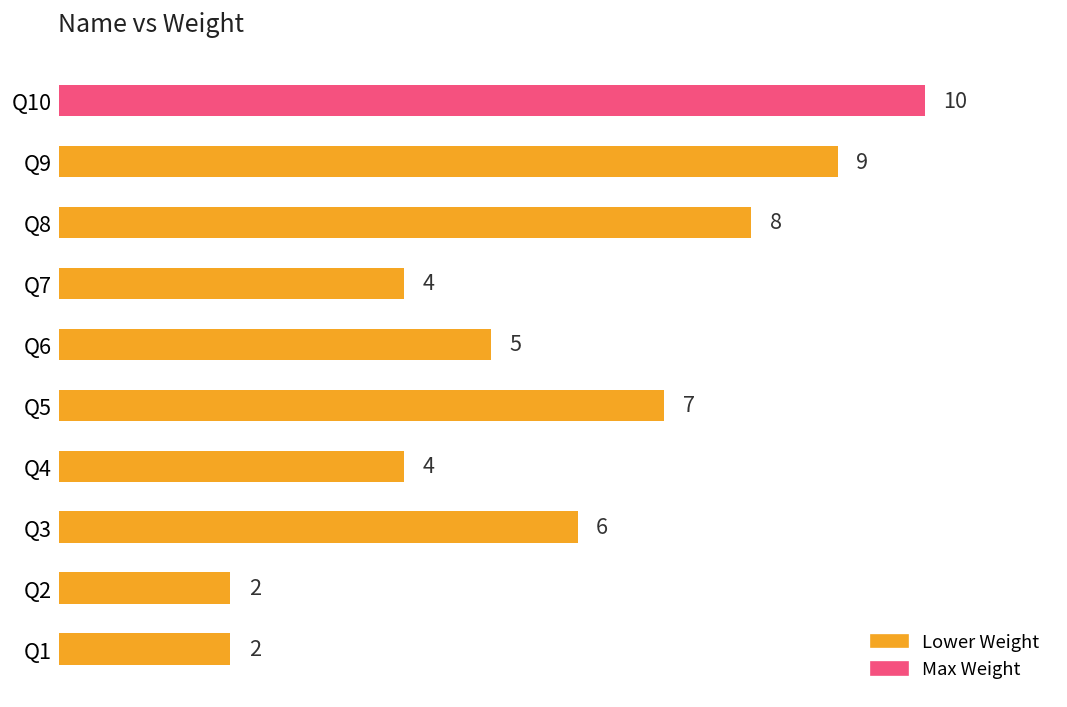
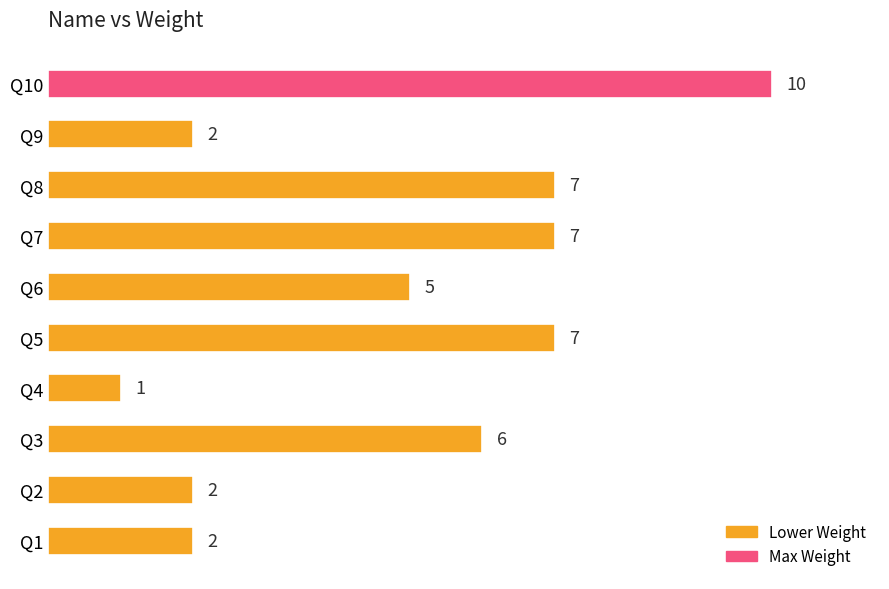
Q9: 9 -> 2
Q8: 8 -> 7
Q7: 4 -> 7
Q4: 4 -> 1
